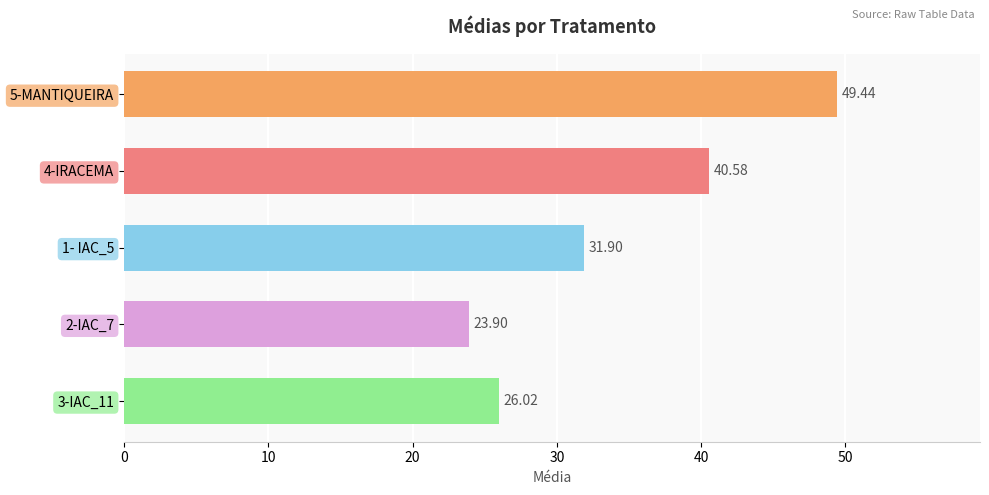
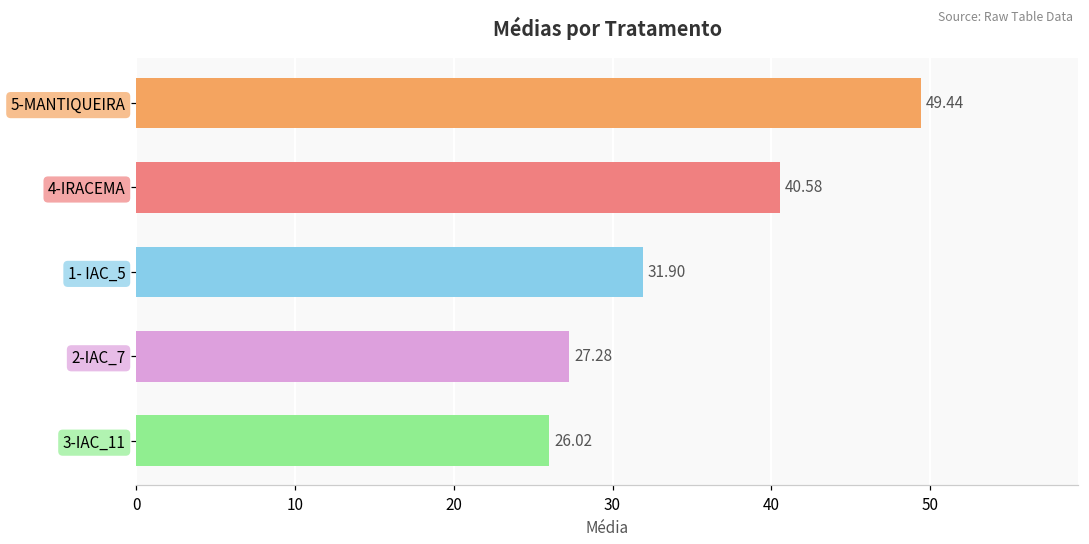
2-IAC_7: 23.90 -> 27.28
